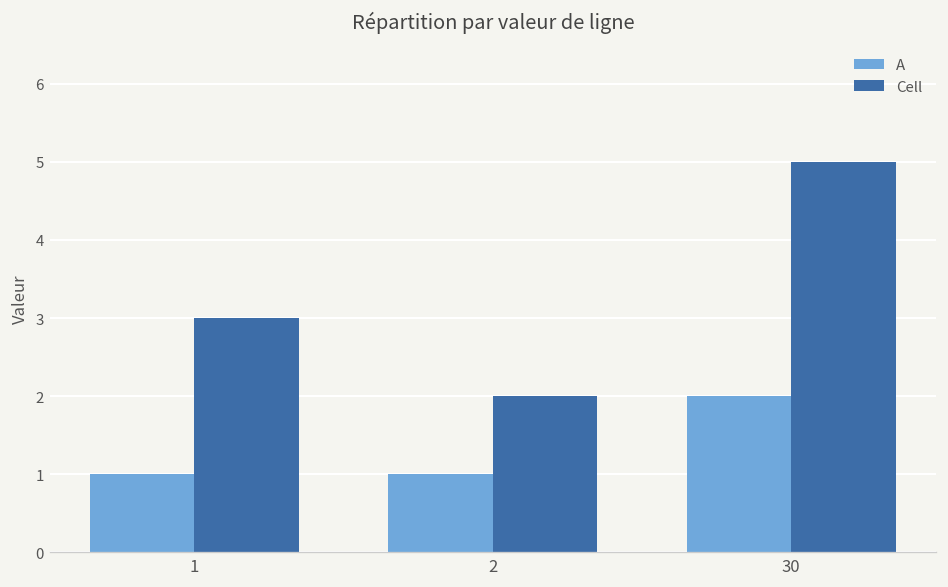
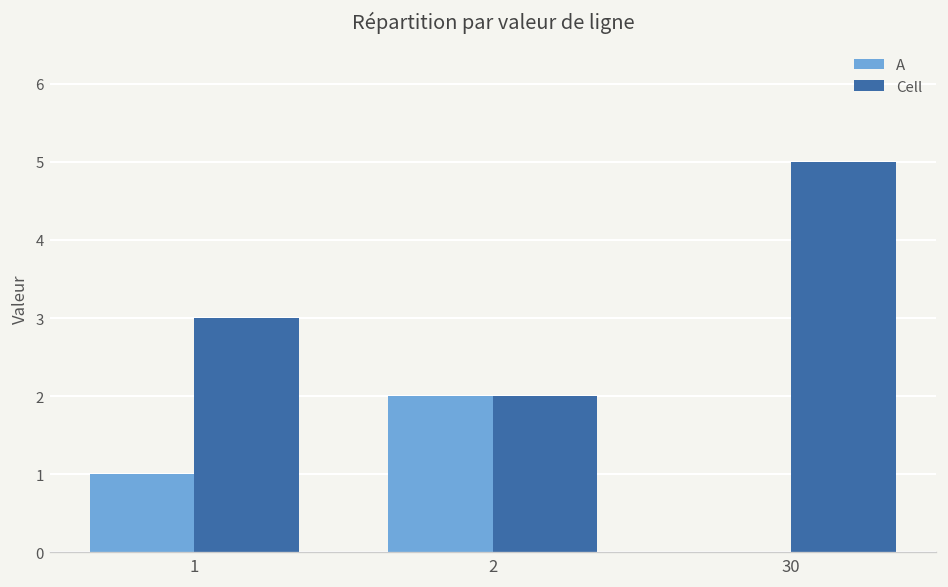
A, 2: 1 -> 2
A, 30: 2 -> 0
